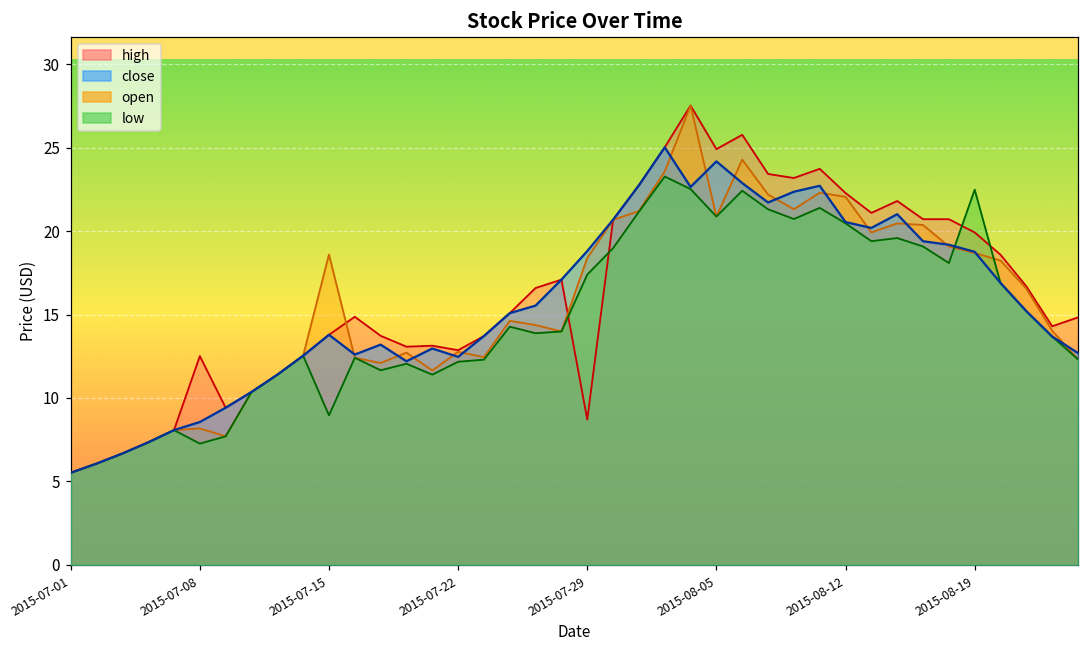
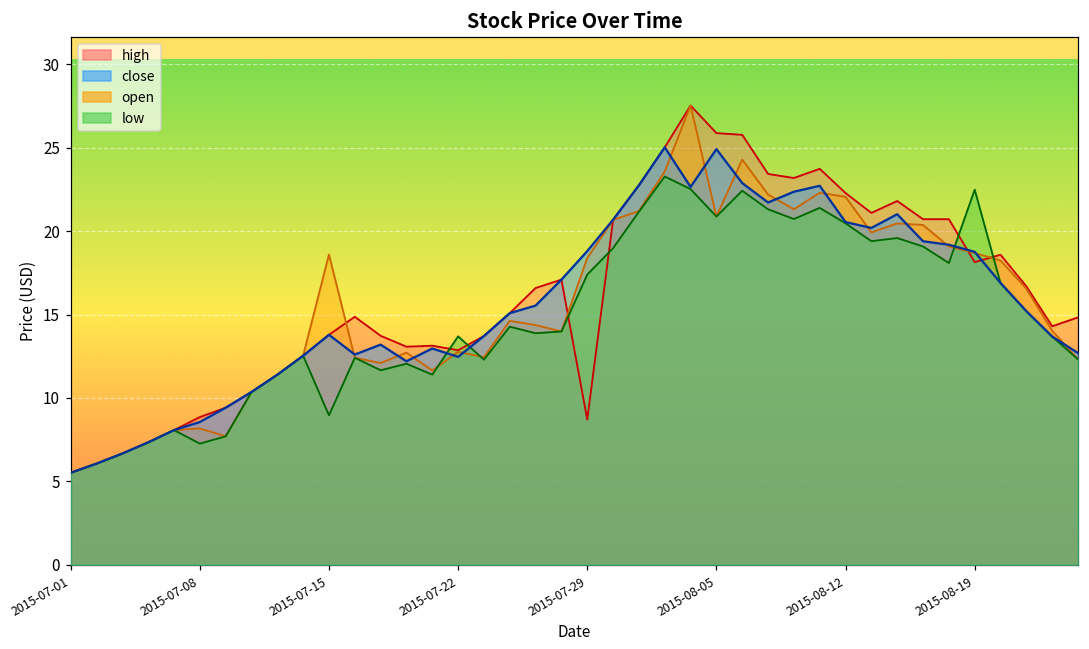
high, 2015-07-08: 12.5 -> 8.9
low, 2015-07-22: 12.2 -> 13.7
high, 2015-08-05: 24.9 -> 25.9
close, 2015-08-05: 24.2 -> 24.9
high, 2015-08-19: 19.9 -> 18.1
